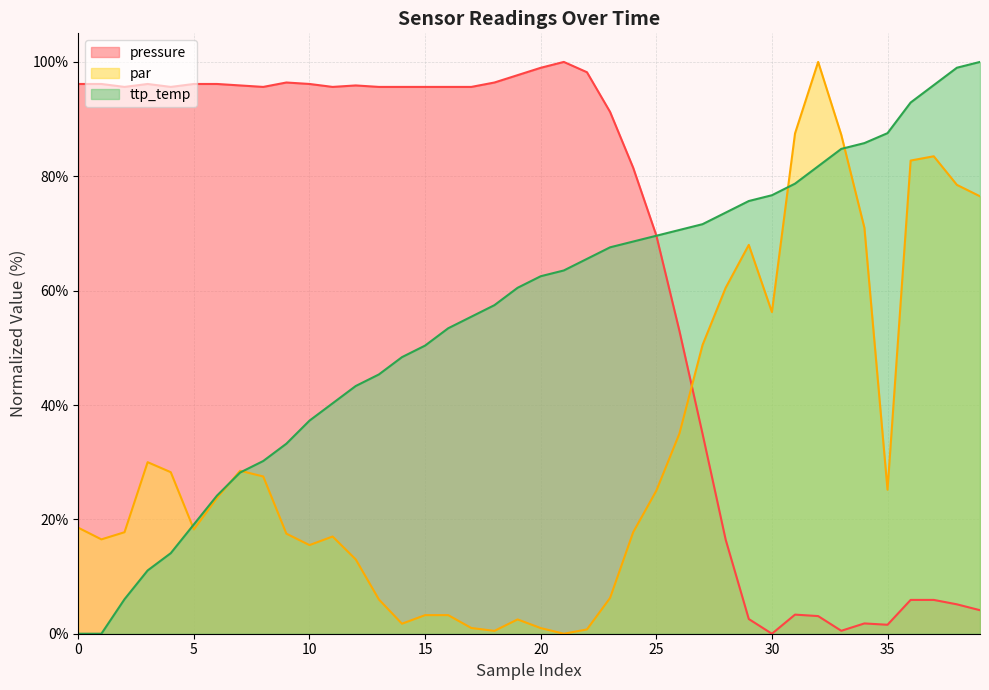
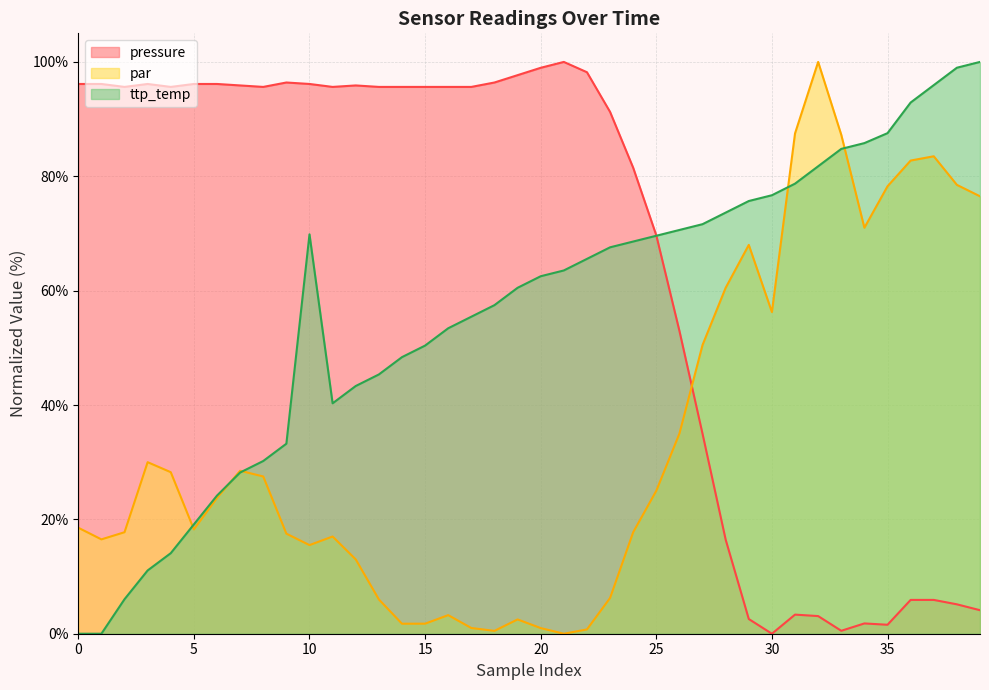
ttp_temp, 10: 37% -> 70%
par, 15: 3% -> 2%
par, 35: 25% -> 78%
